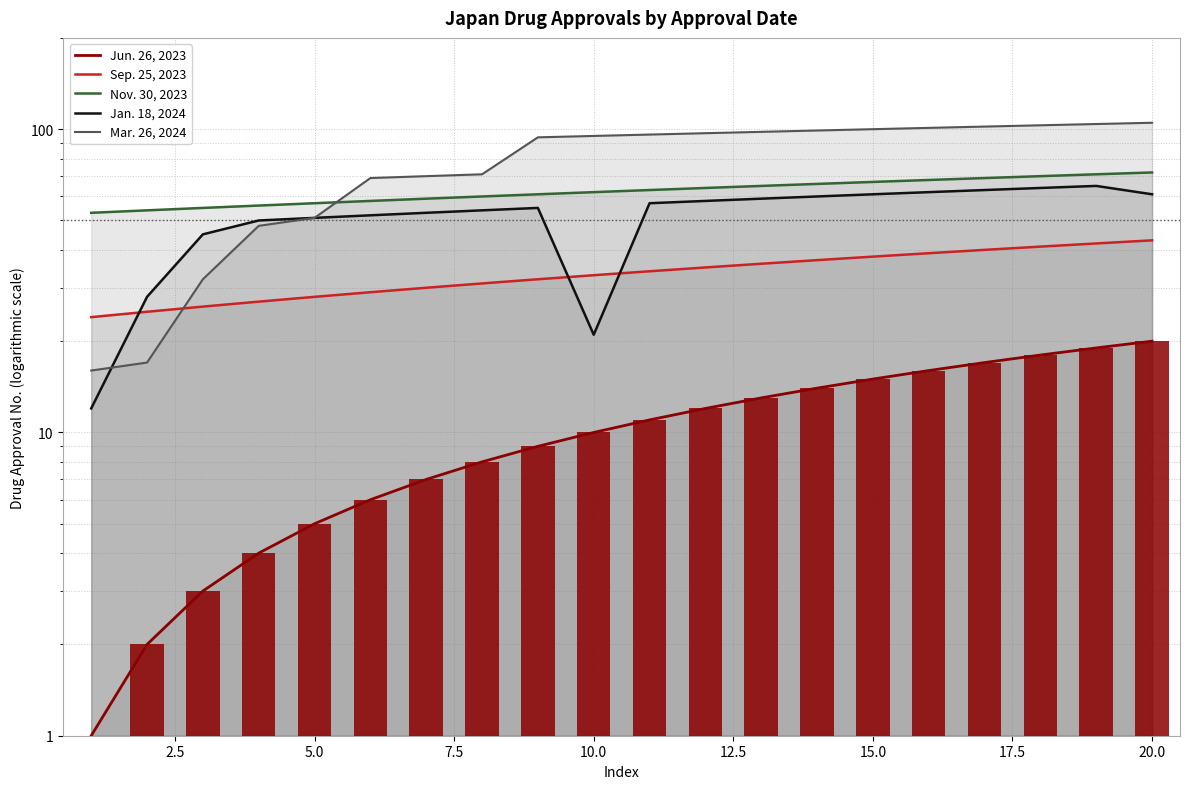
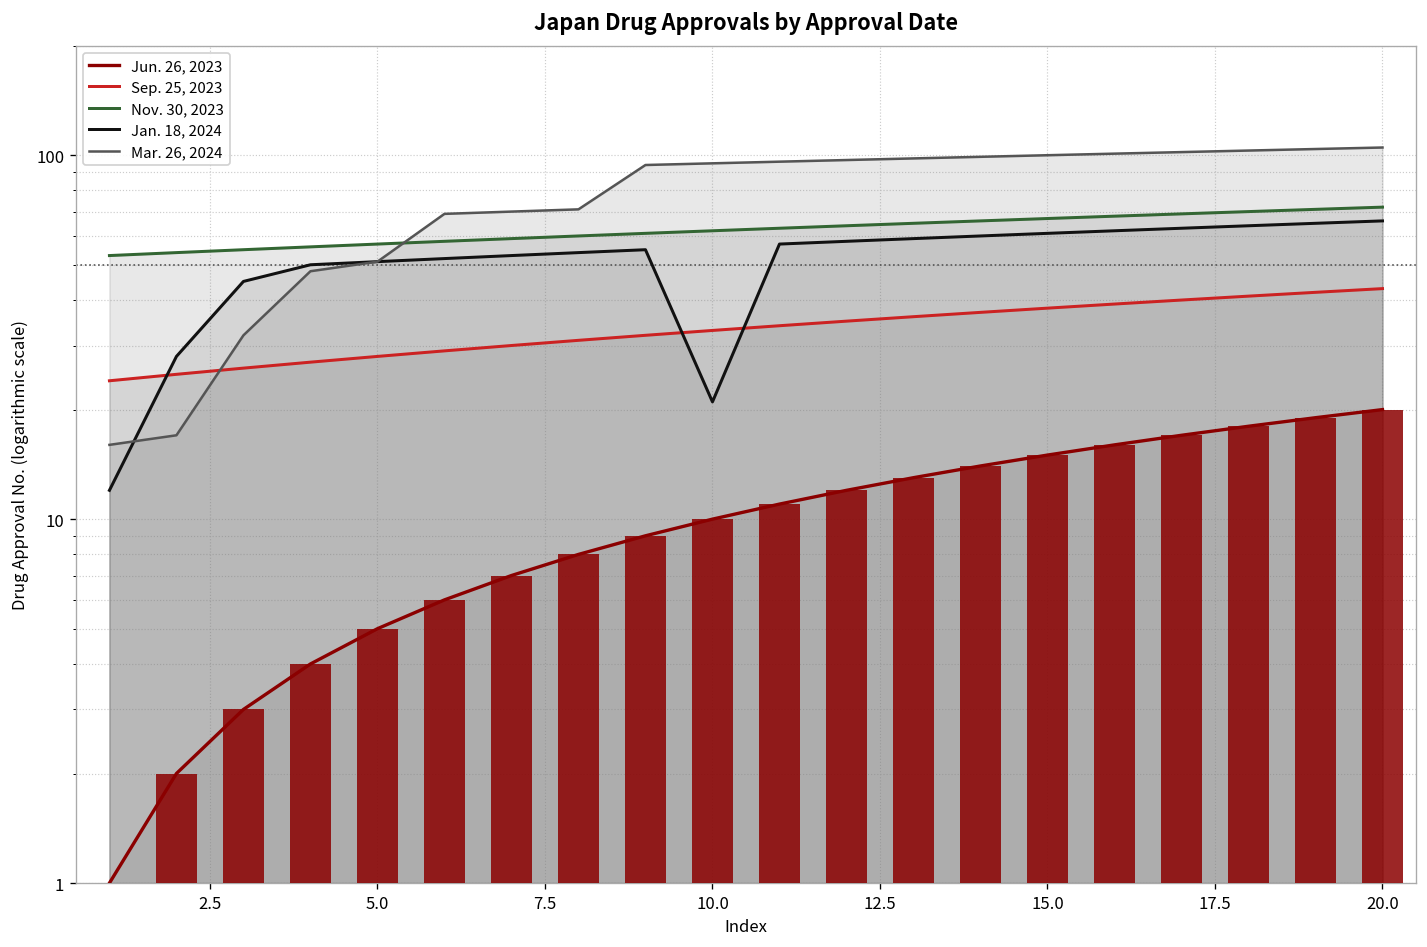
Jan. 18, 2024, 20.0: 61 -> 66
